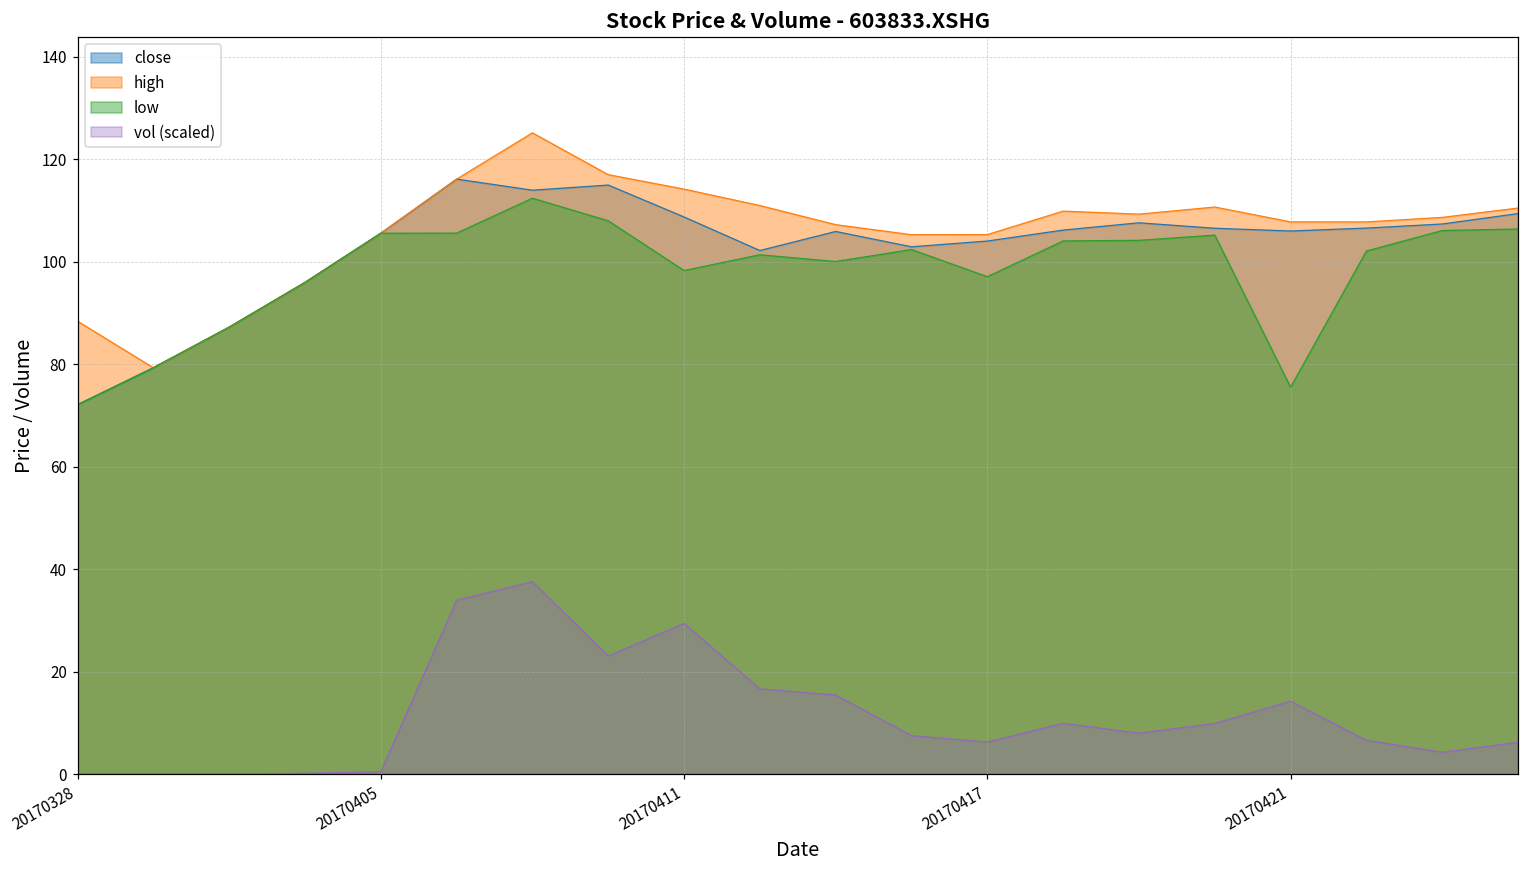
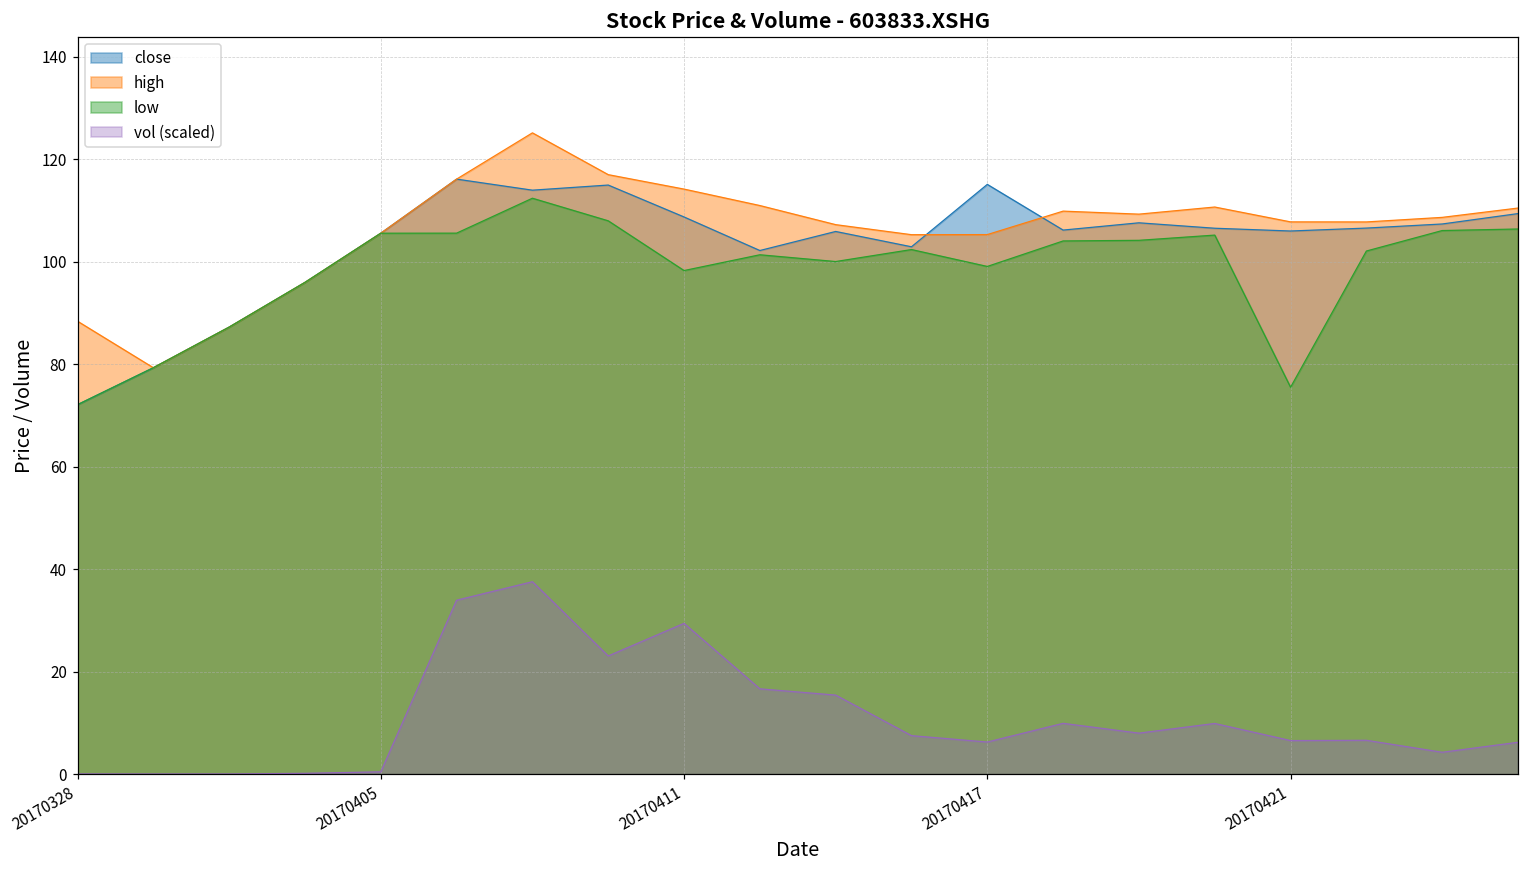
close, 20170417: 104 -> 115
low, 20170417: 97 -> 99
vol (scaled), 20170421: 14 -> 7
